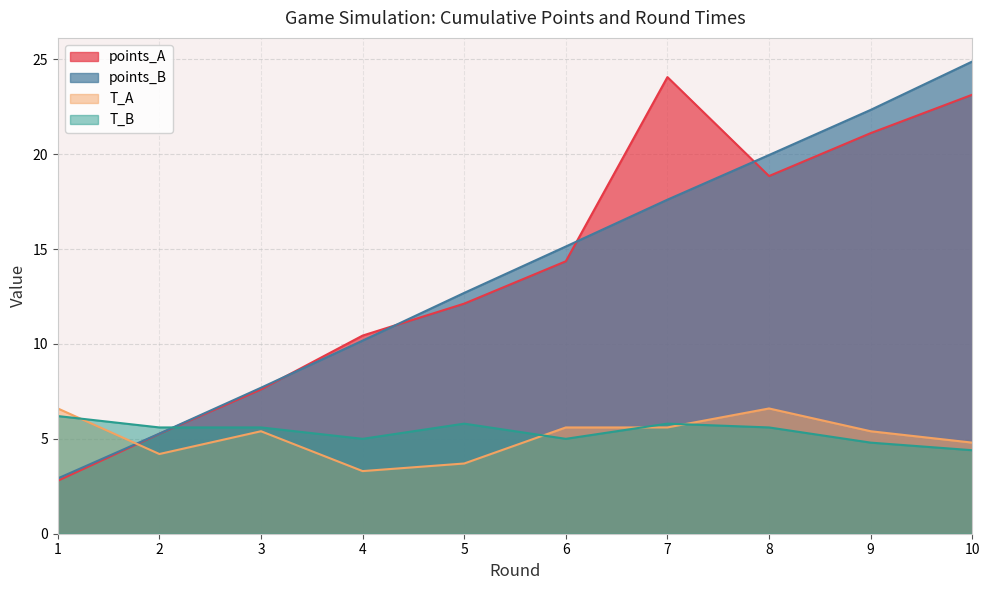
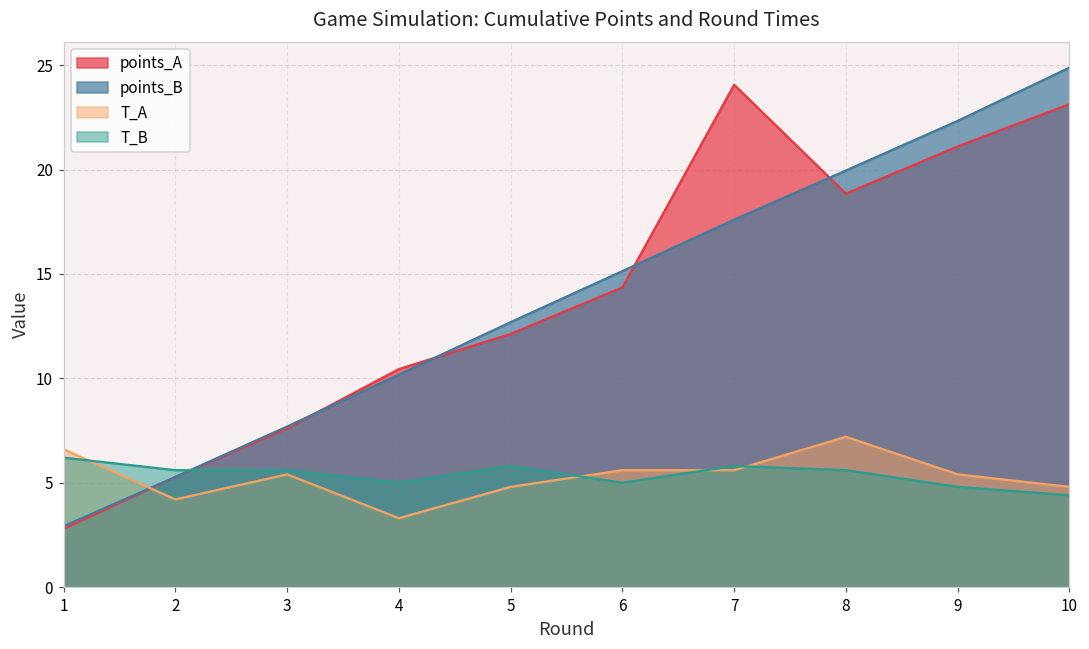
T_A, 5: 3.7 -> 4.8
T_A, 8: 6.6 -> 7.2
